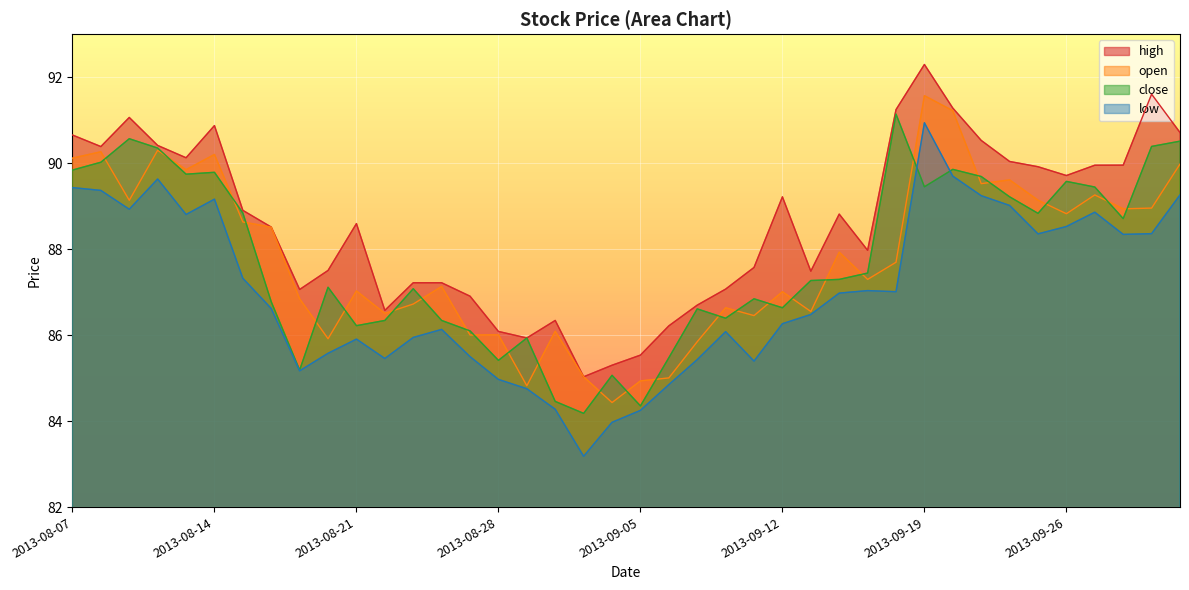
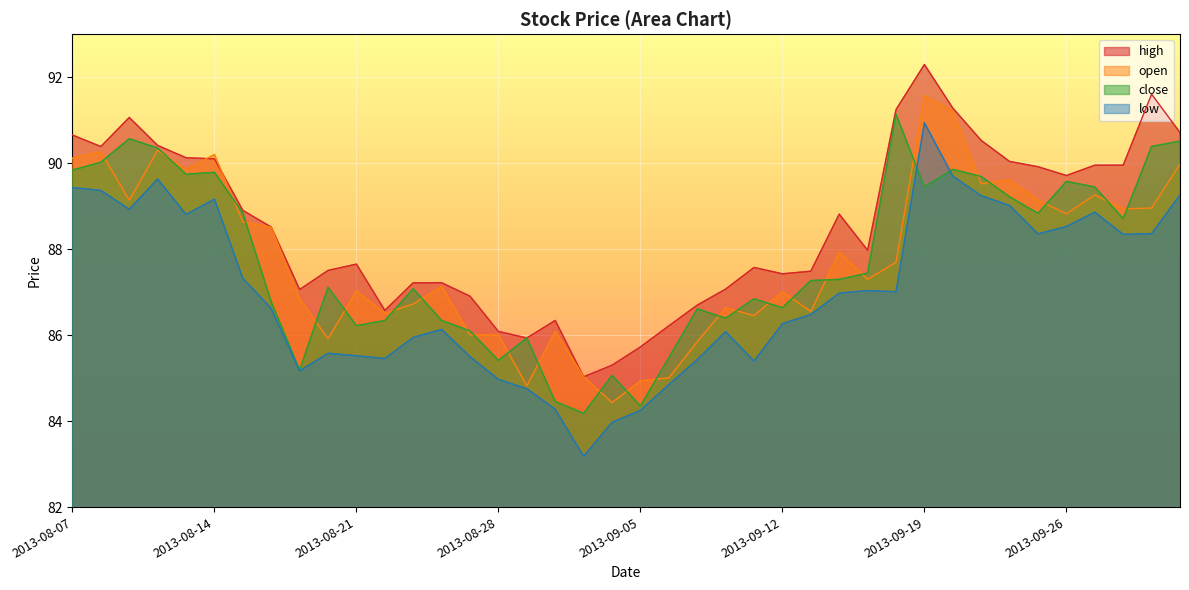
high, 2013-08-14: 90.9 -> 90.1
high, 2013-08-21: 88.6 -> 87.7
low, 2013-08-21: 85.9 -> 85.5
high, 2013-09-05: 85.5 -> 85.7
high, 2013-09-12: 89.2 -> 87.4
